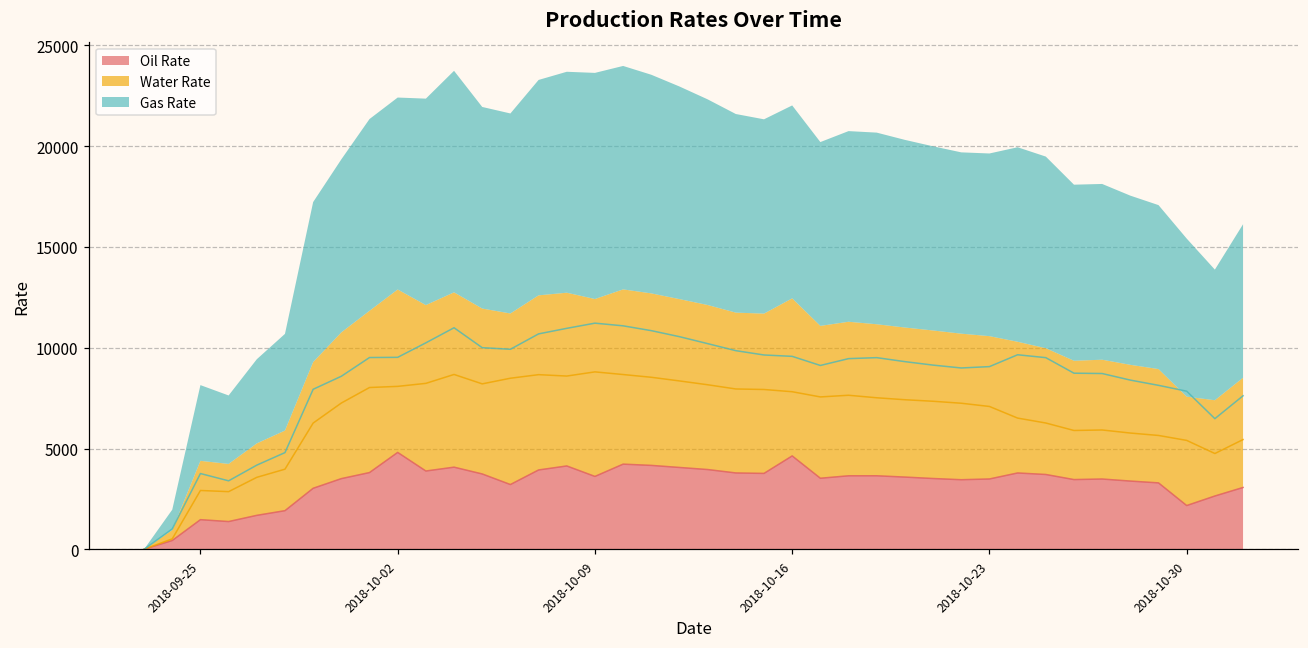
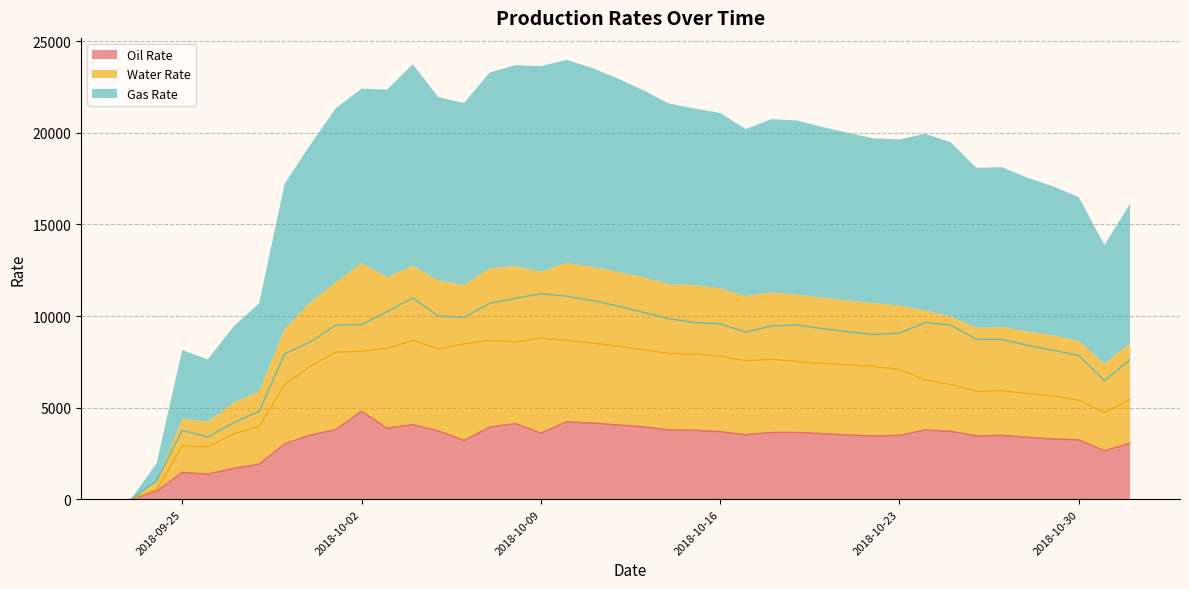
Oil Rate, 2018-10-16: 4600 -> 3700
Oil Rate, 2018-10-30: 2200 -> 3200
